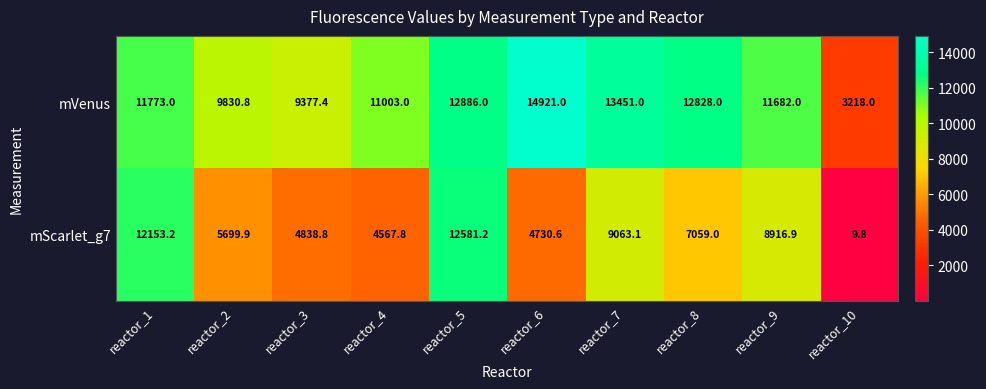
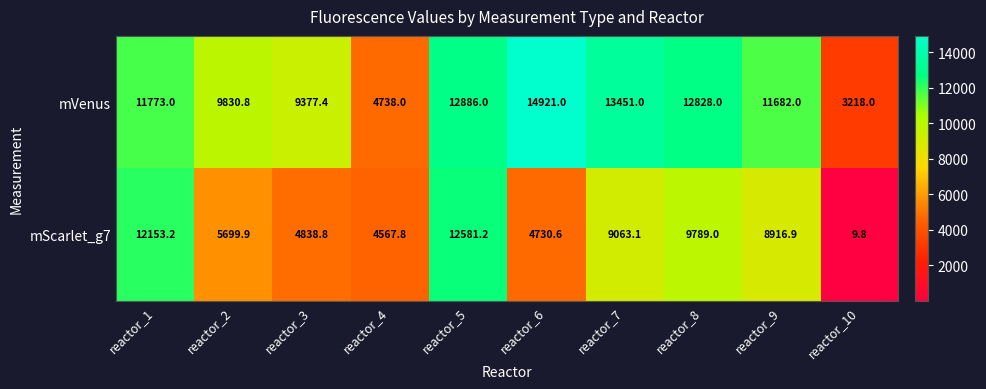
mVenus, reactor_4: 11003.0 -> 4738.0
mScarlet_g7, reactor_8: 7059.0 -> 9789.0
